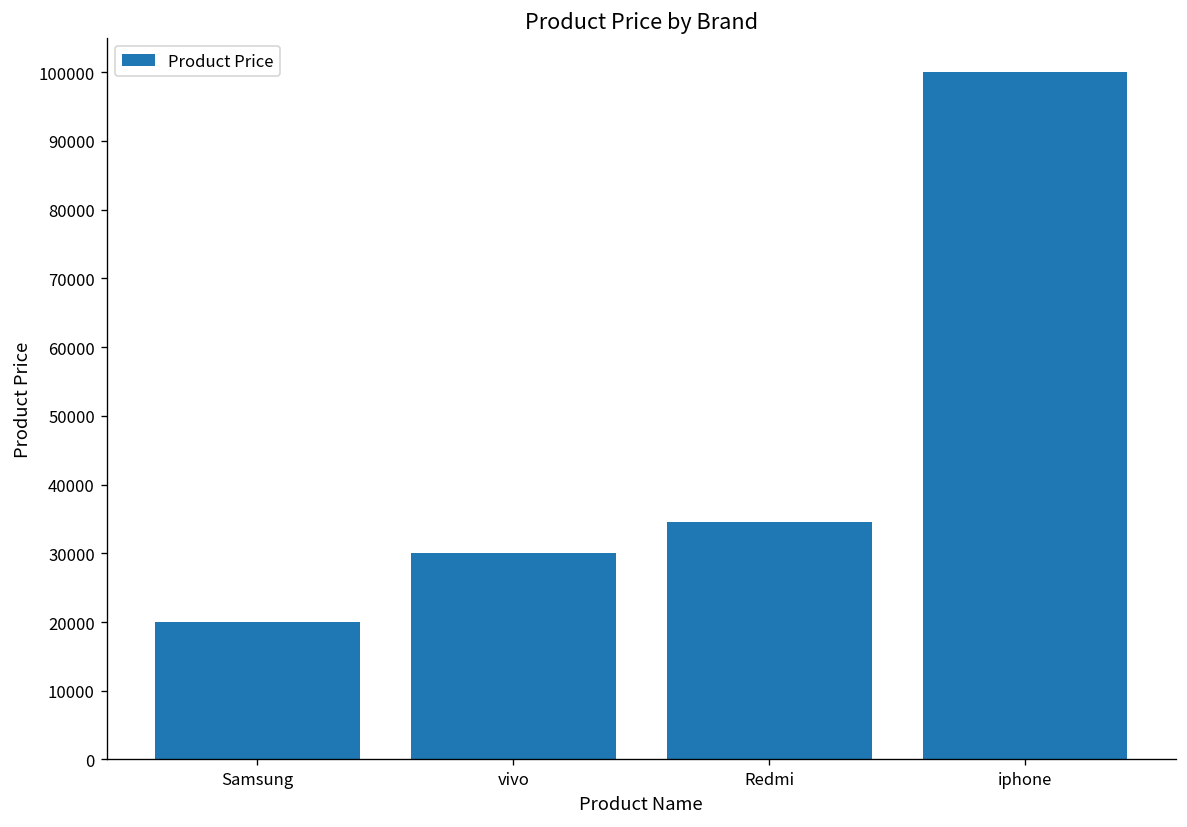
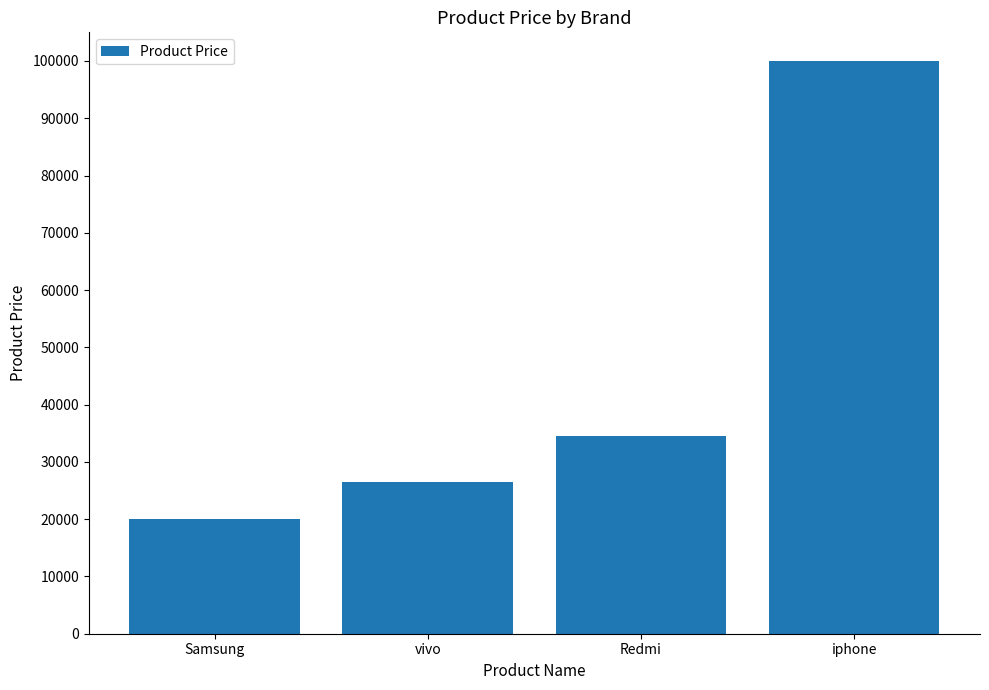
vivo: 30000 -> 27000
